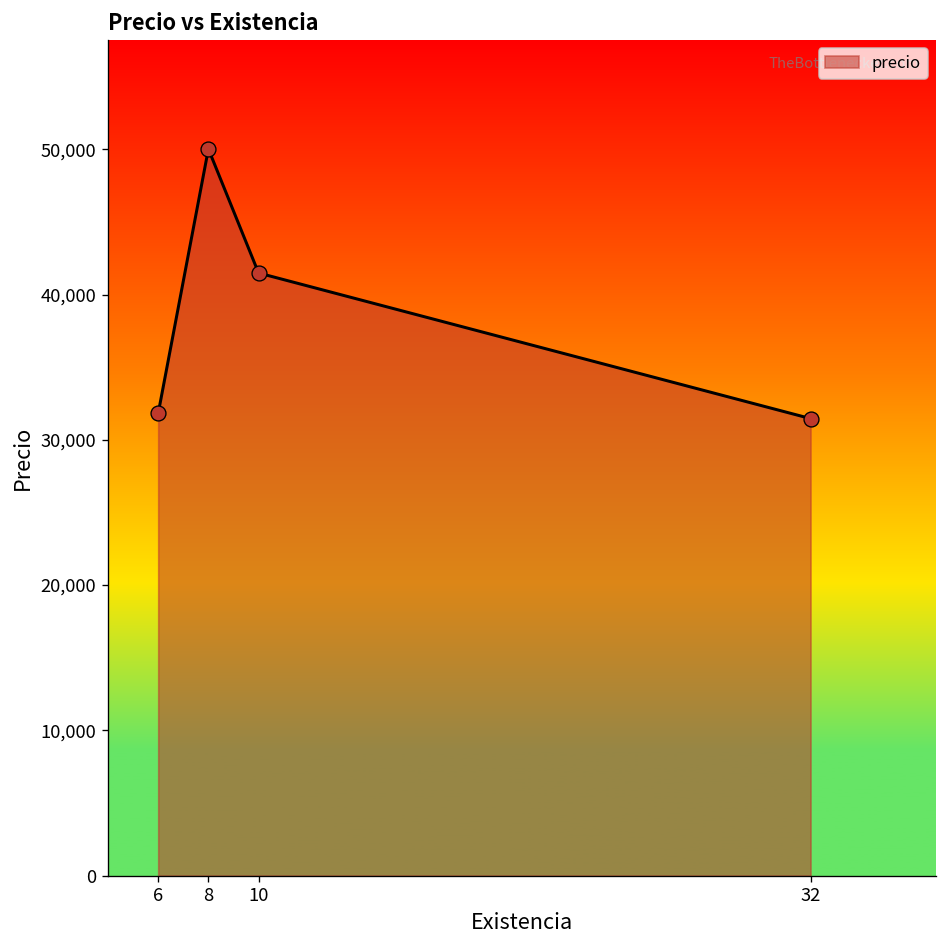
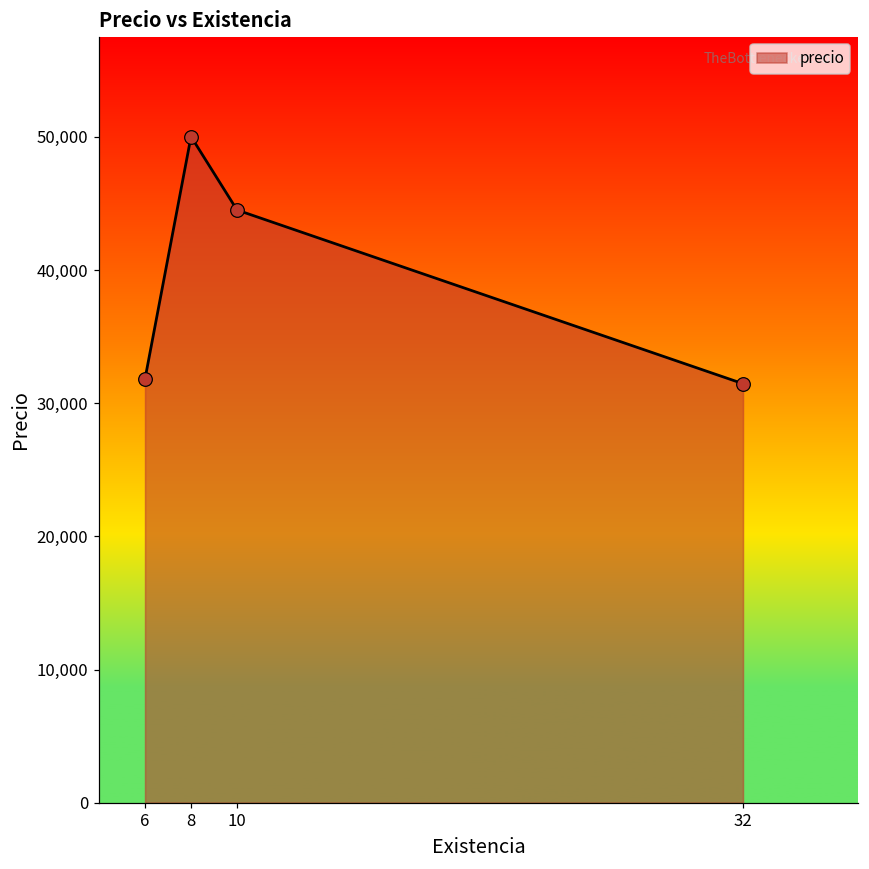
10: 41,500 -> 44,500
